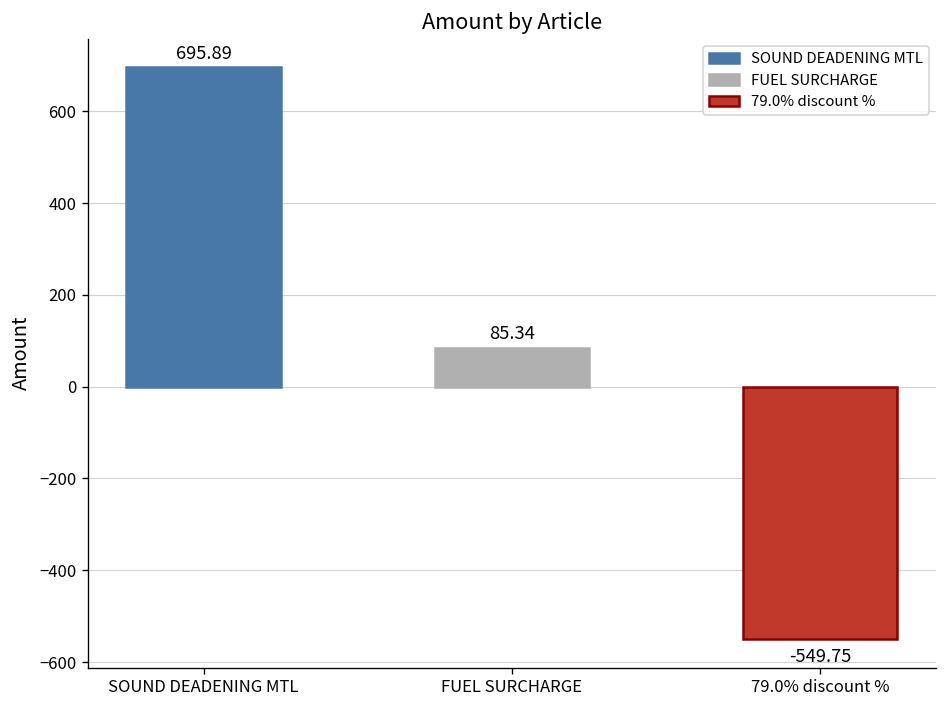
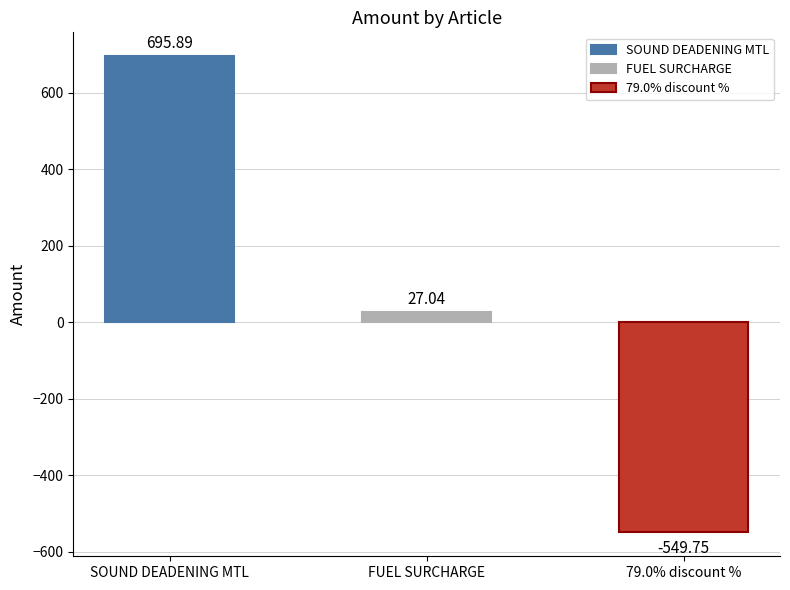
FUEL SURCHARGE: 85.34 -> 27.04
